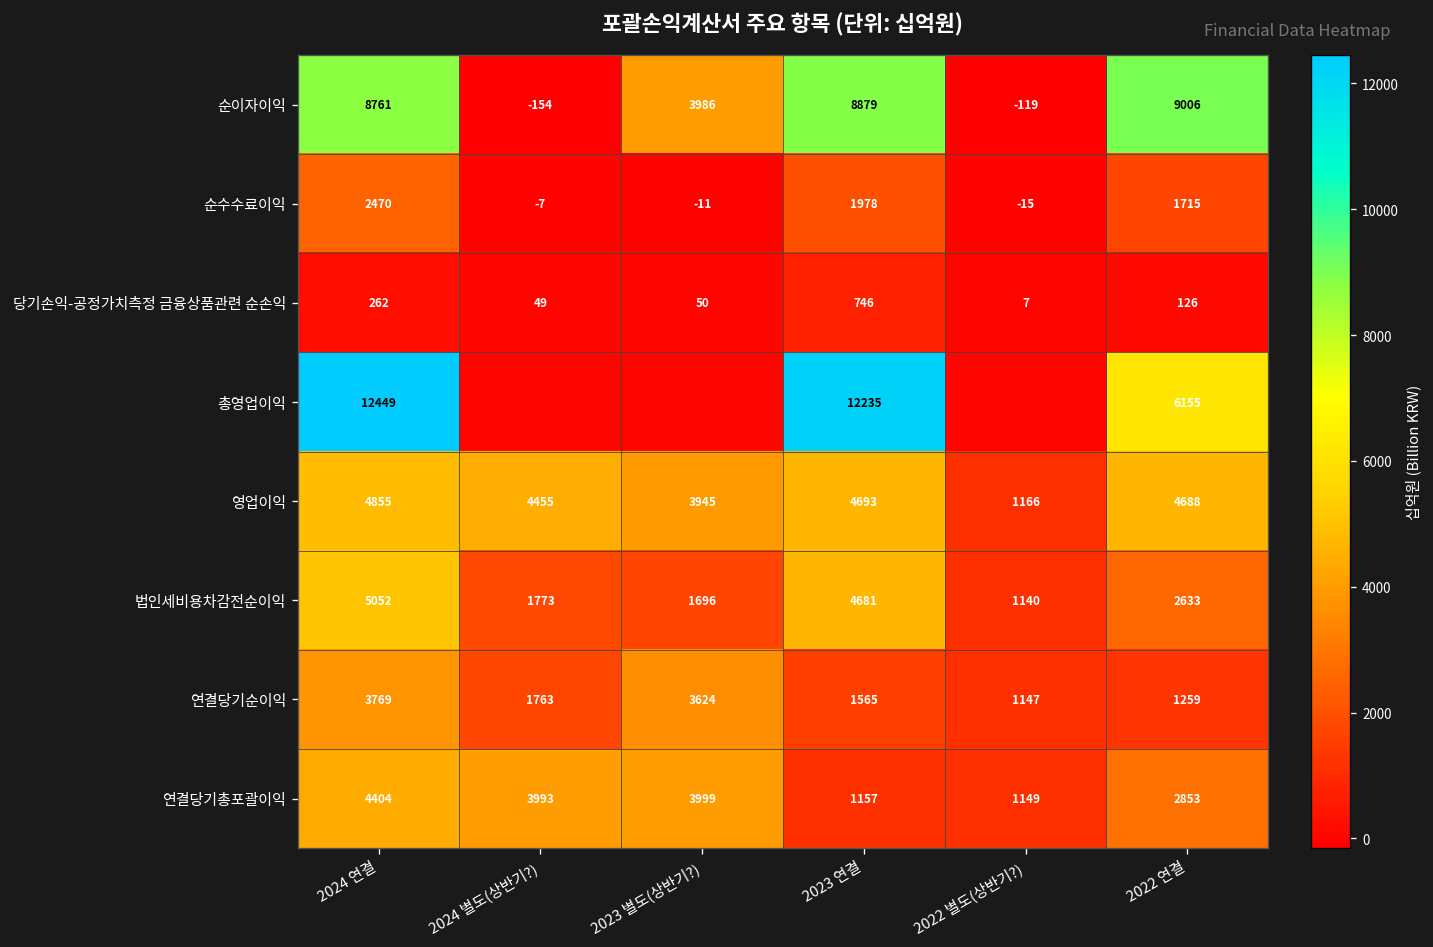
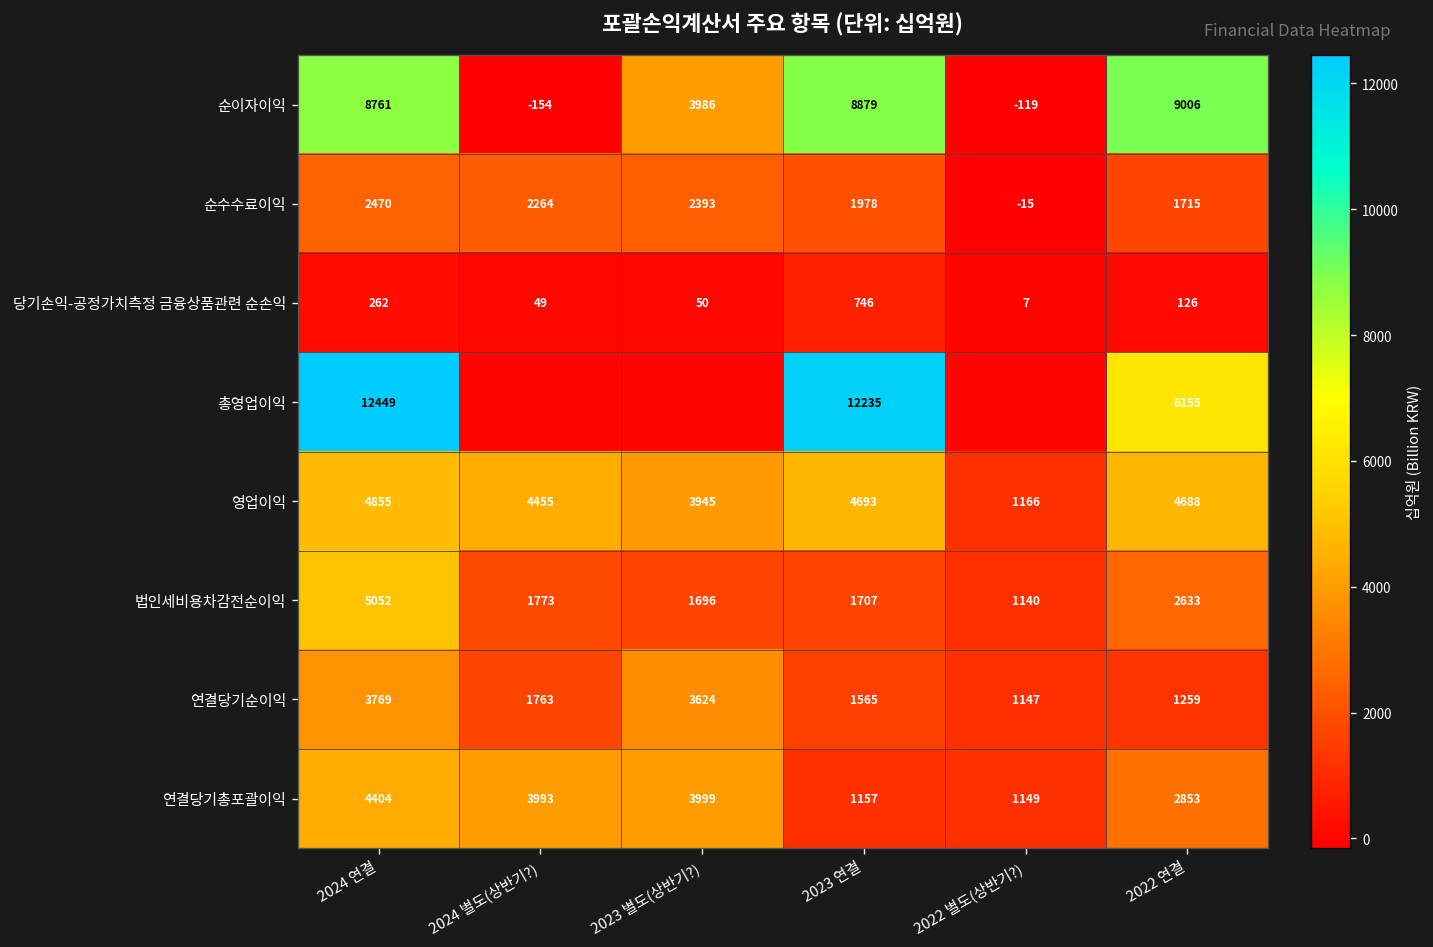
순수수료이익, 2024 별도(상반기?): -7 -> 2264
순수수료이익, 2023 별도(상반기?): -11 -> 2393
법인세비용차감전순이익, 2023 연결: 4681 -> 1707
